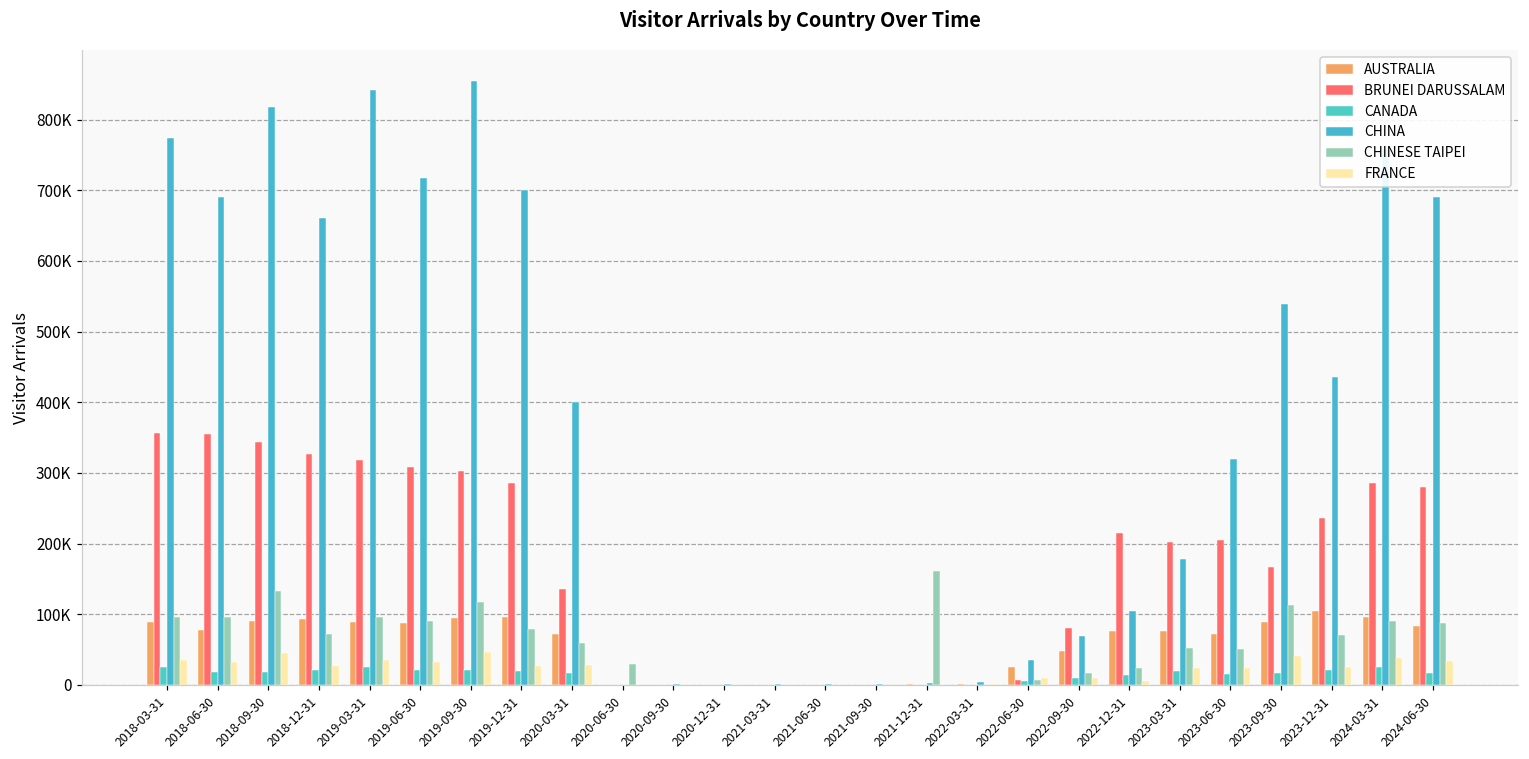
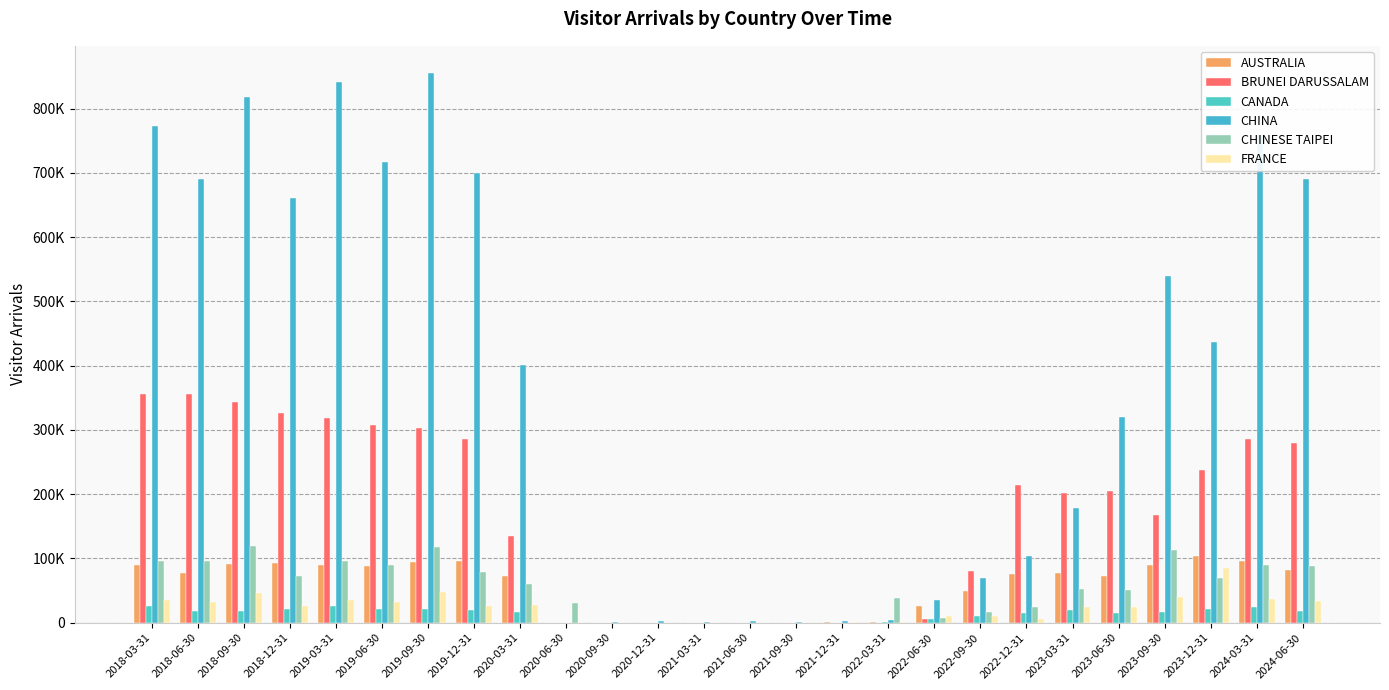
CHINESE TAIPEI, 2018-09-30: 130000 -> 120000
CHINESE TAIPEI, 2021-12-31: 160000 -> 0
CHINESE TAIPEI, 2022-03-31: 0 -> 40000
FRANCE, 2023-12-31: 30000 -> 80000
